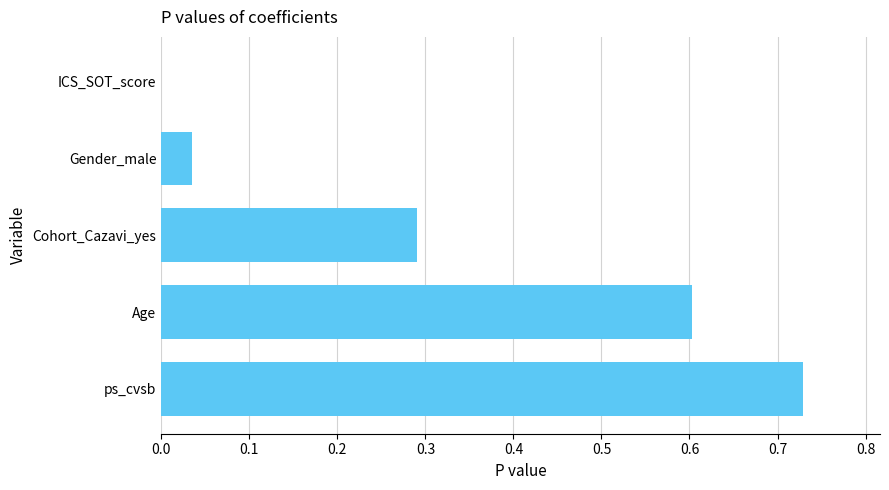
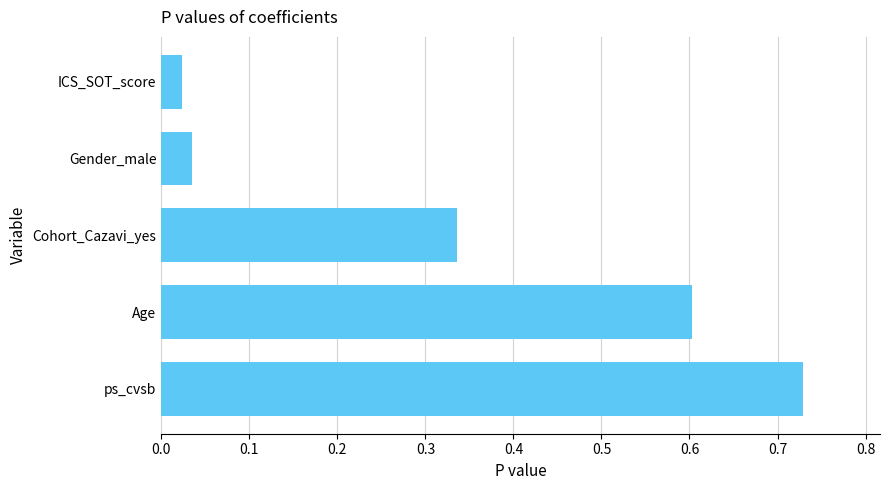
ICS_SOT_score: 0.00 -> 0.02
Cohort_Cazavi_yes: 0.29 -> 0.34
